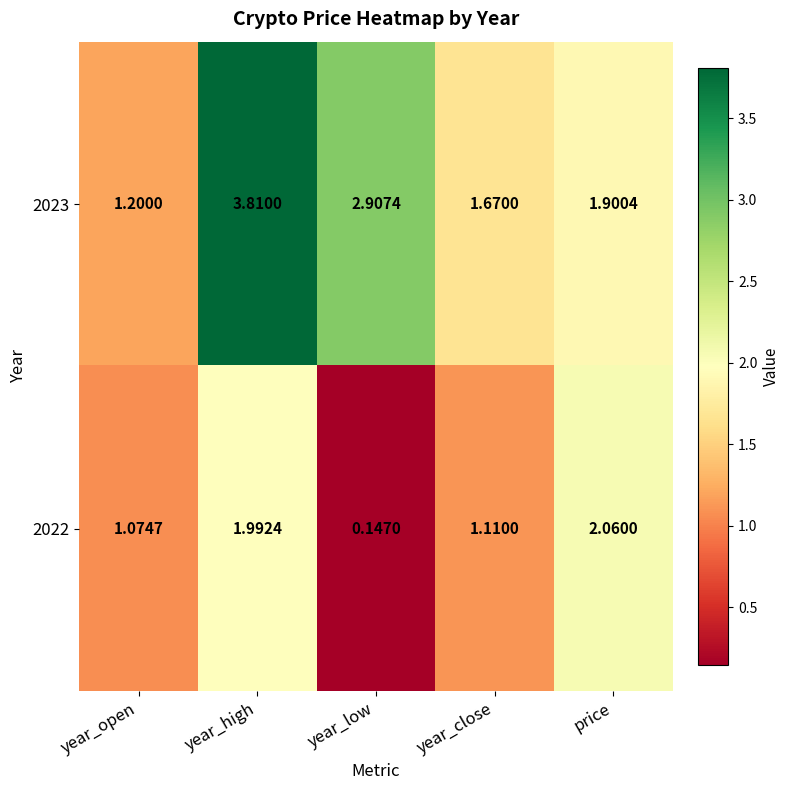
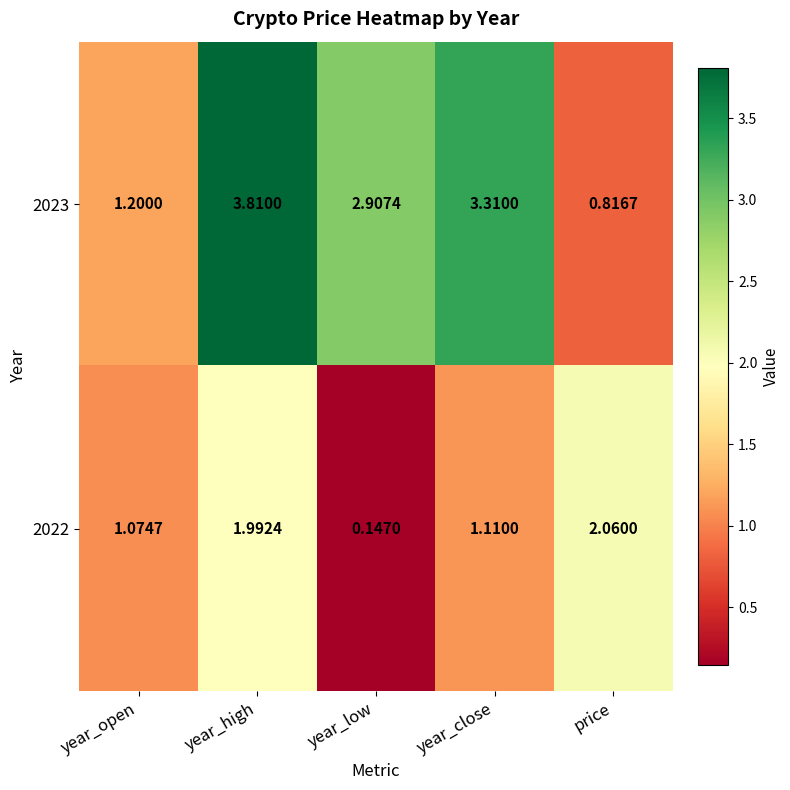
2023, year_close: 1.6700 -> 3.3100
2023, price: 1.9004 -> 0.8167
